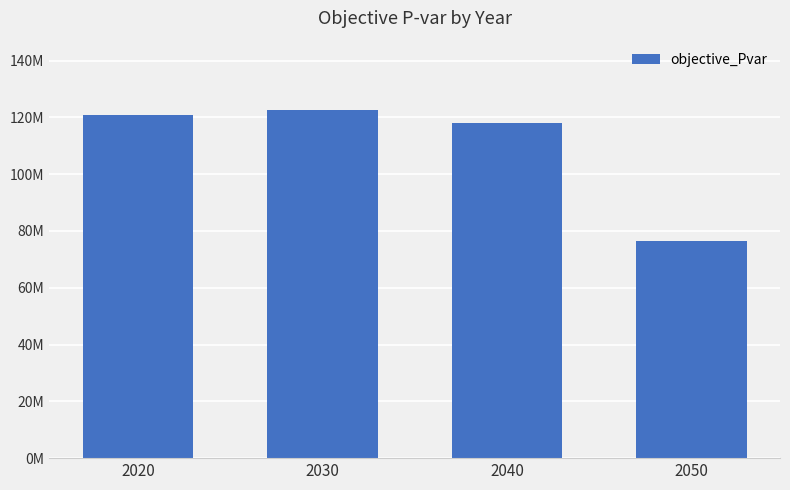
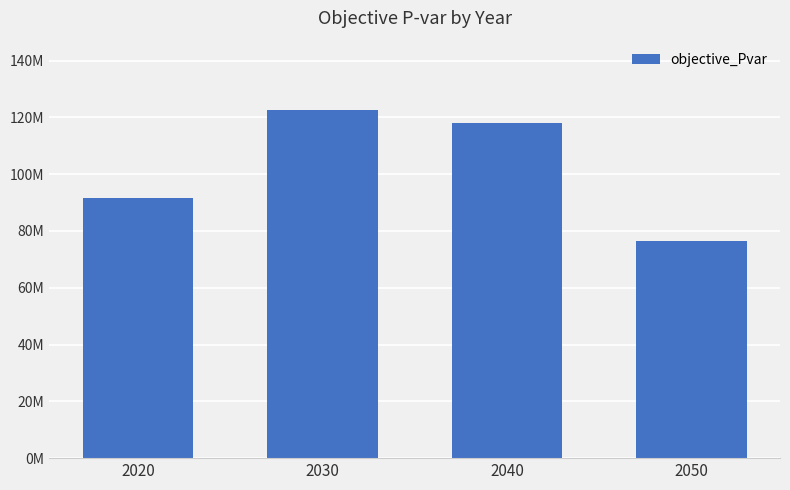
2020: 121000000 -> 92000000
